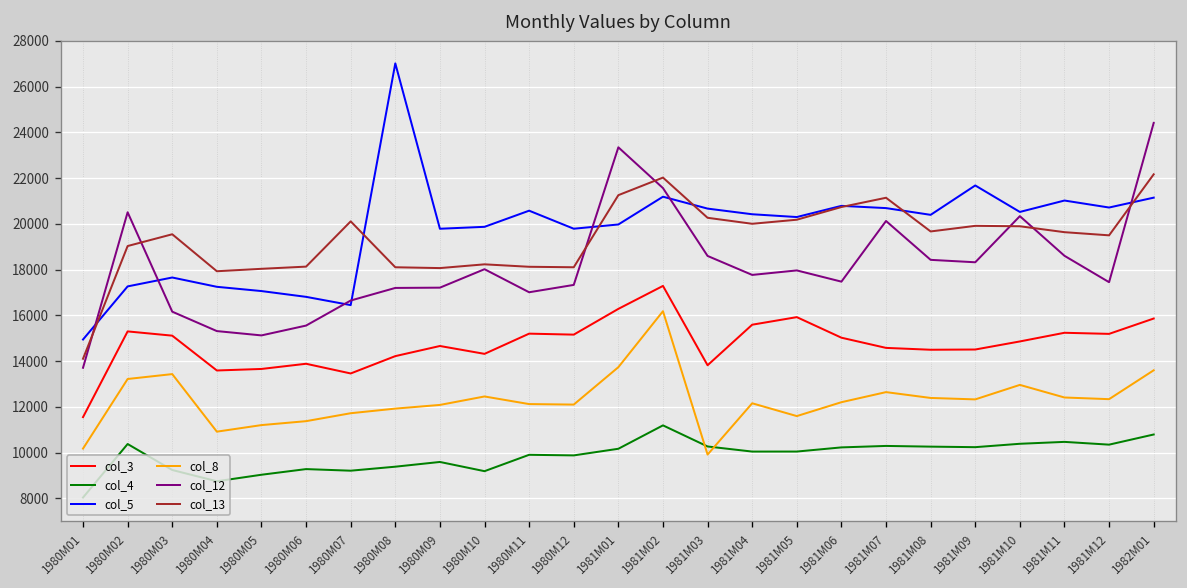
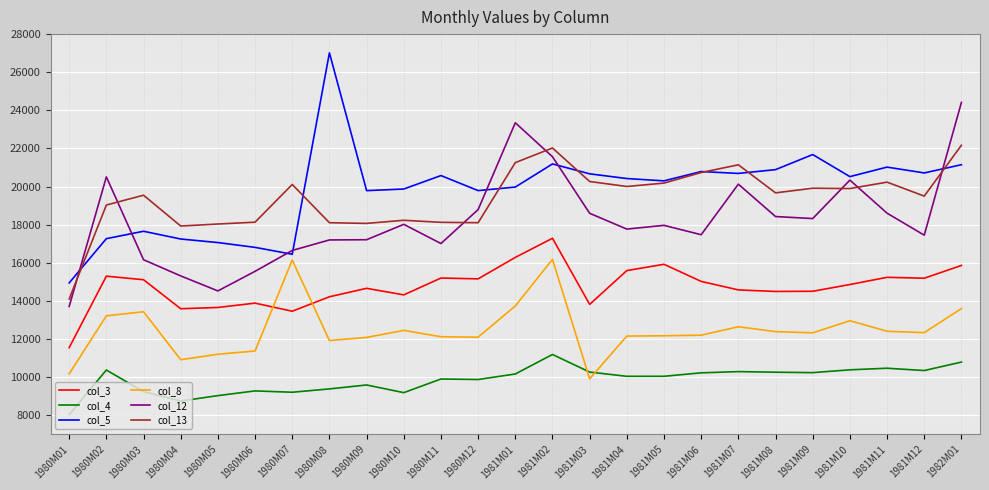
col_12, 1980M05: 15100 -> 14500
col_8, 1980M07: 11700 -> 16100
col_12, 1980M12: 17300 -> 18800
col_8, 1981M05: 11600 -> 12200
col_5, 1981M08: 20400 -> 20900
col_13, 1981M11: 19600 -> 20200
